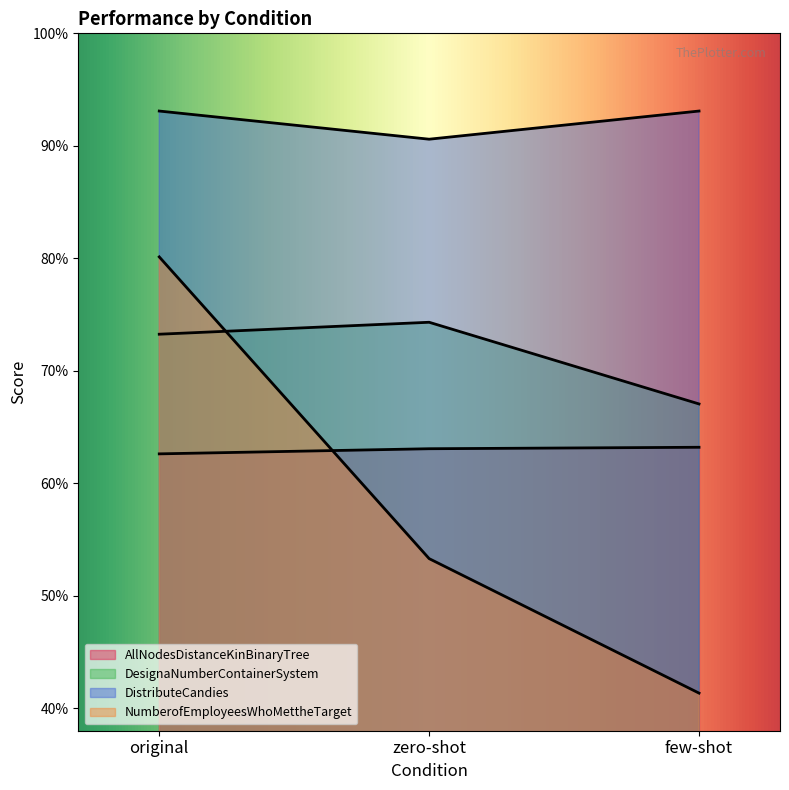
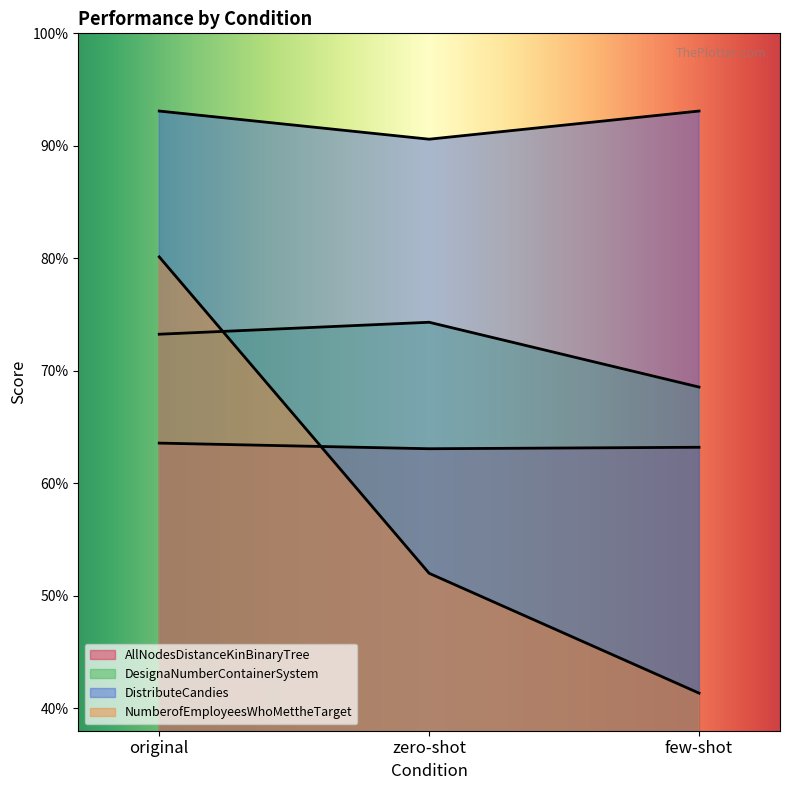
AllNodesDistanceKinBinaryTree, original: 62.6% -> 63.6%
NumberofEmployeesWhoMettheTarget, zero-shot: 53.3% -> 52.0%
DesignaNumberContainerSystem, few-shot: 67.1% -> 68.6%
